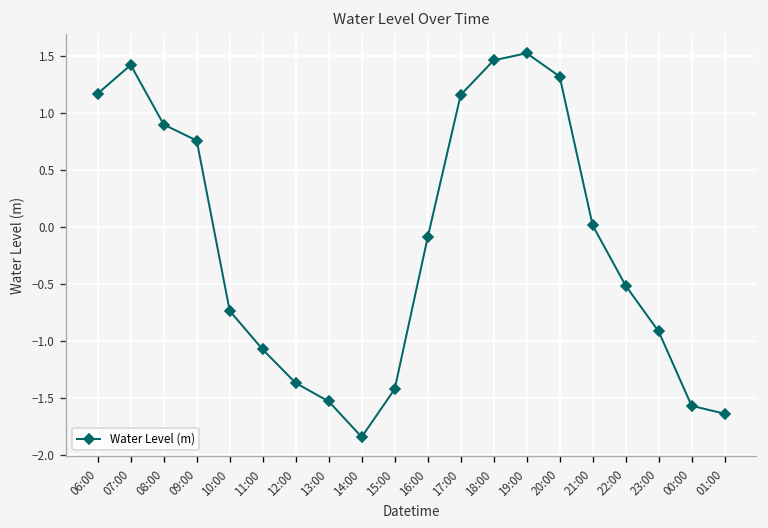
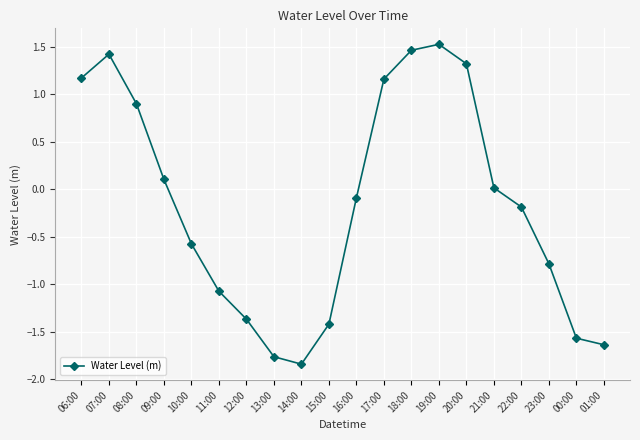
09:00: 0.8 -> 0.1
10:00: -0.7 -> -0.6
13:00: -1.5 -> -1.8
22:00: -0.5 -> -0.2
23:00: -0.9 -> -0.8
